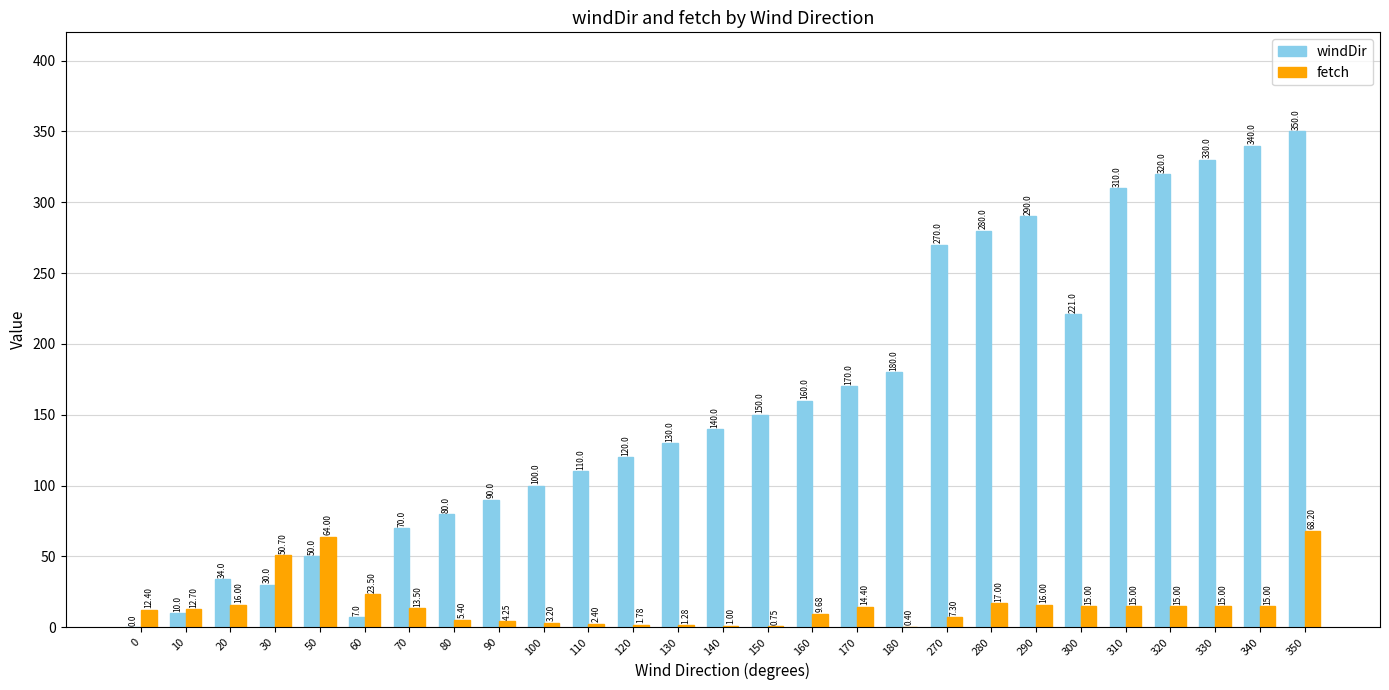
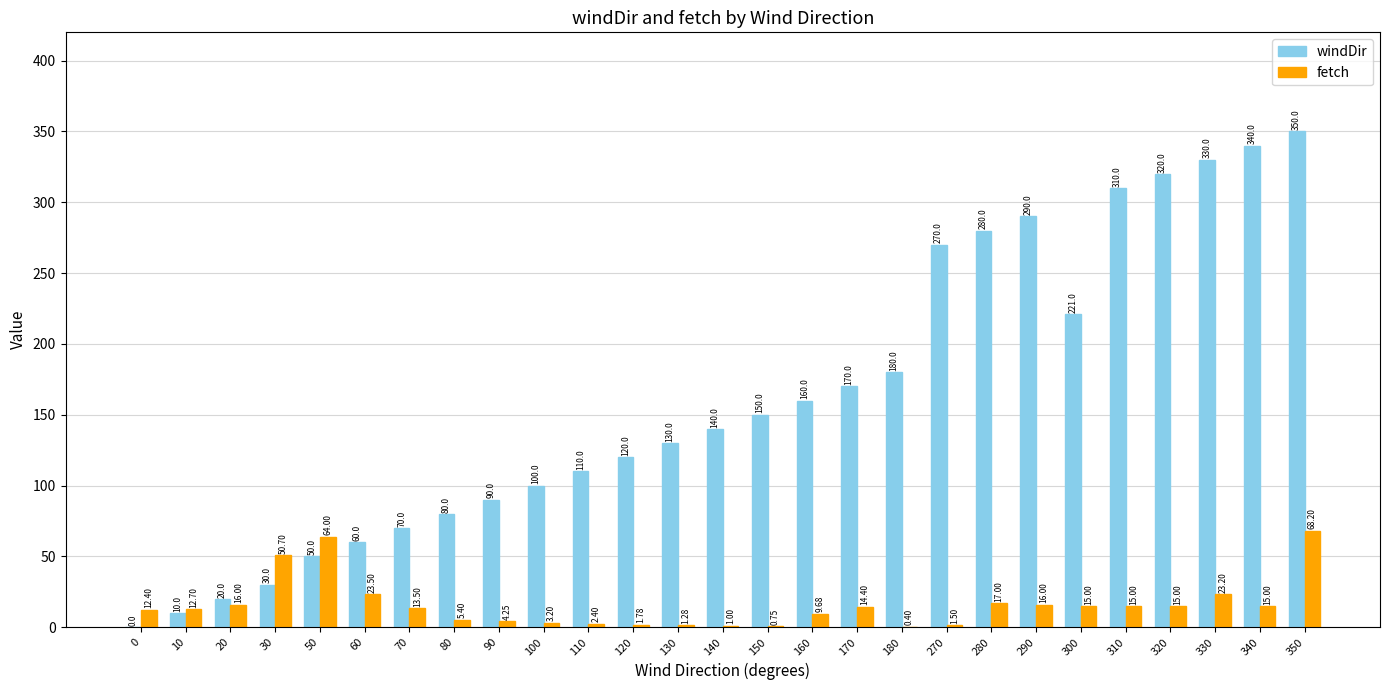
windDir, 20: 34.0 -> 20.0
windDir, 60: 7.0 -> 60.0
fetch, 270: 7.30 -> 1.50
fetch, 330: 15.00 -> 23.20
